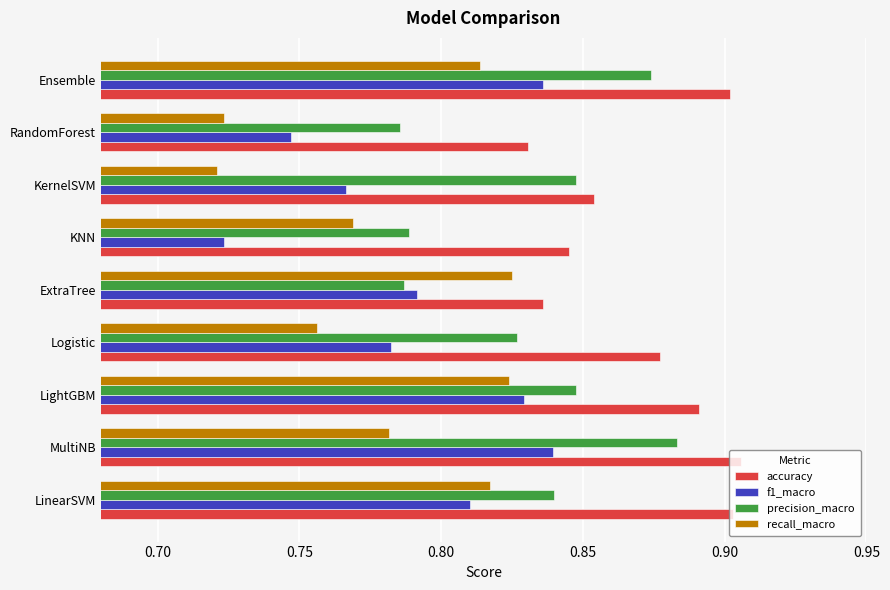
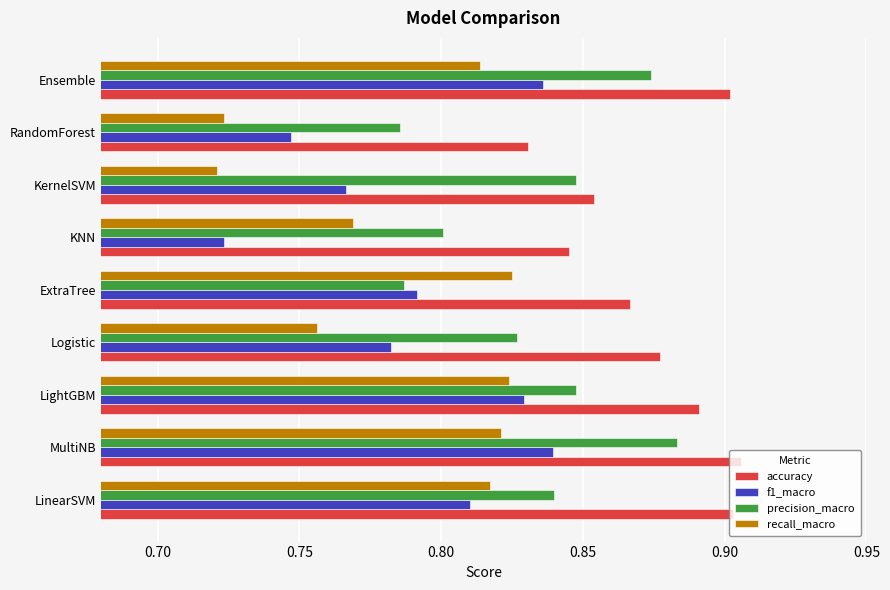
precision_macro, KNN: 0.789 -> 0.801
accuracy, ExtraTree: 0.836 -> 0.867
recall_macro, MultiNB: 0.782 -> 0.821
